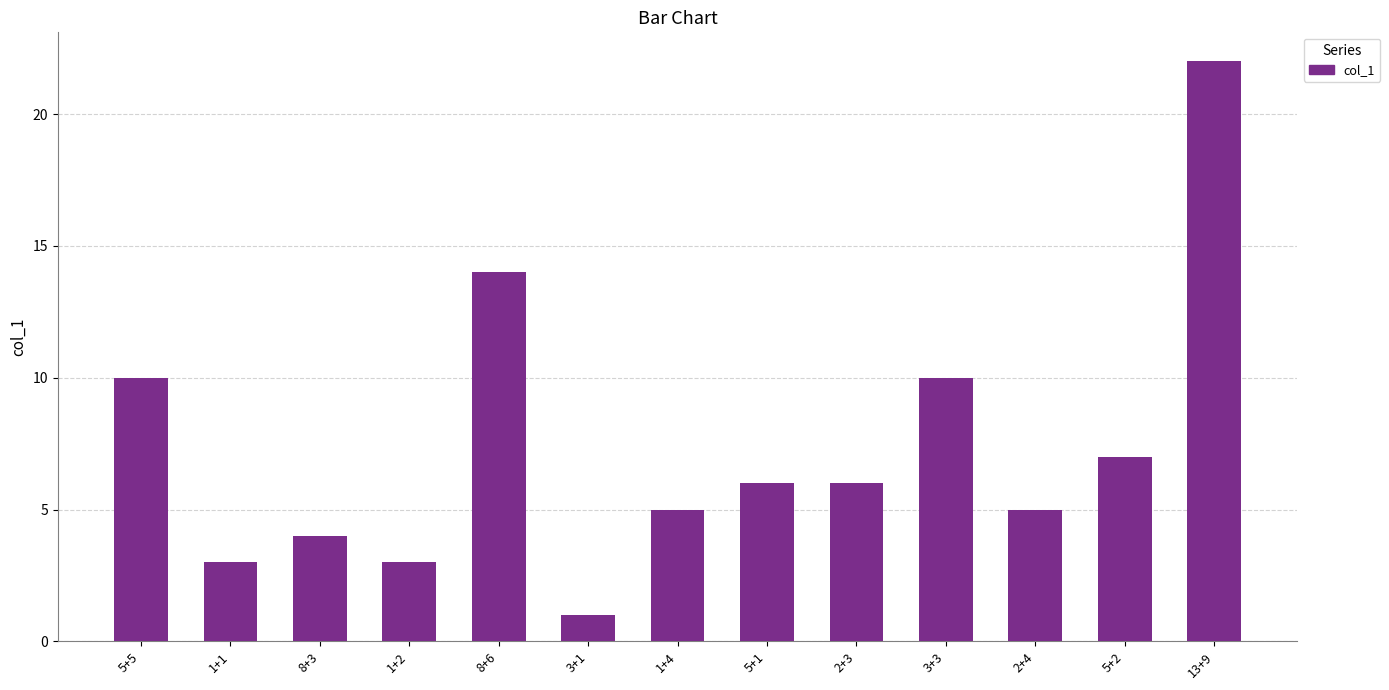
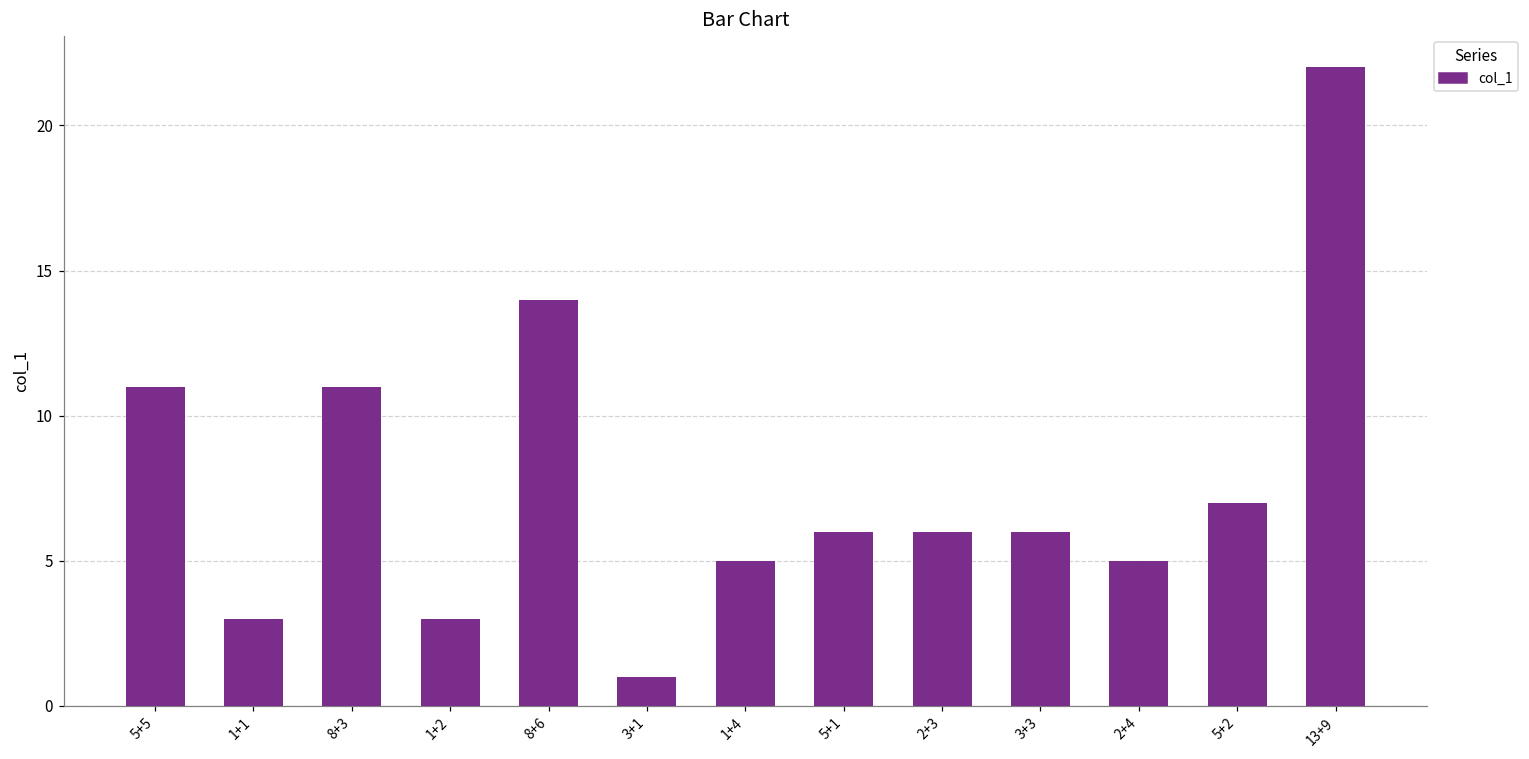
5+5: 10 -> 11
8+3: 4 -> 11
3+3: 10 -> 6
